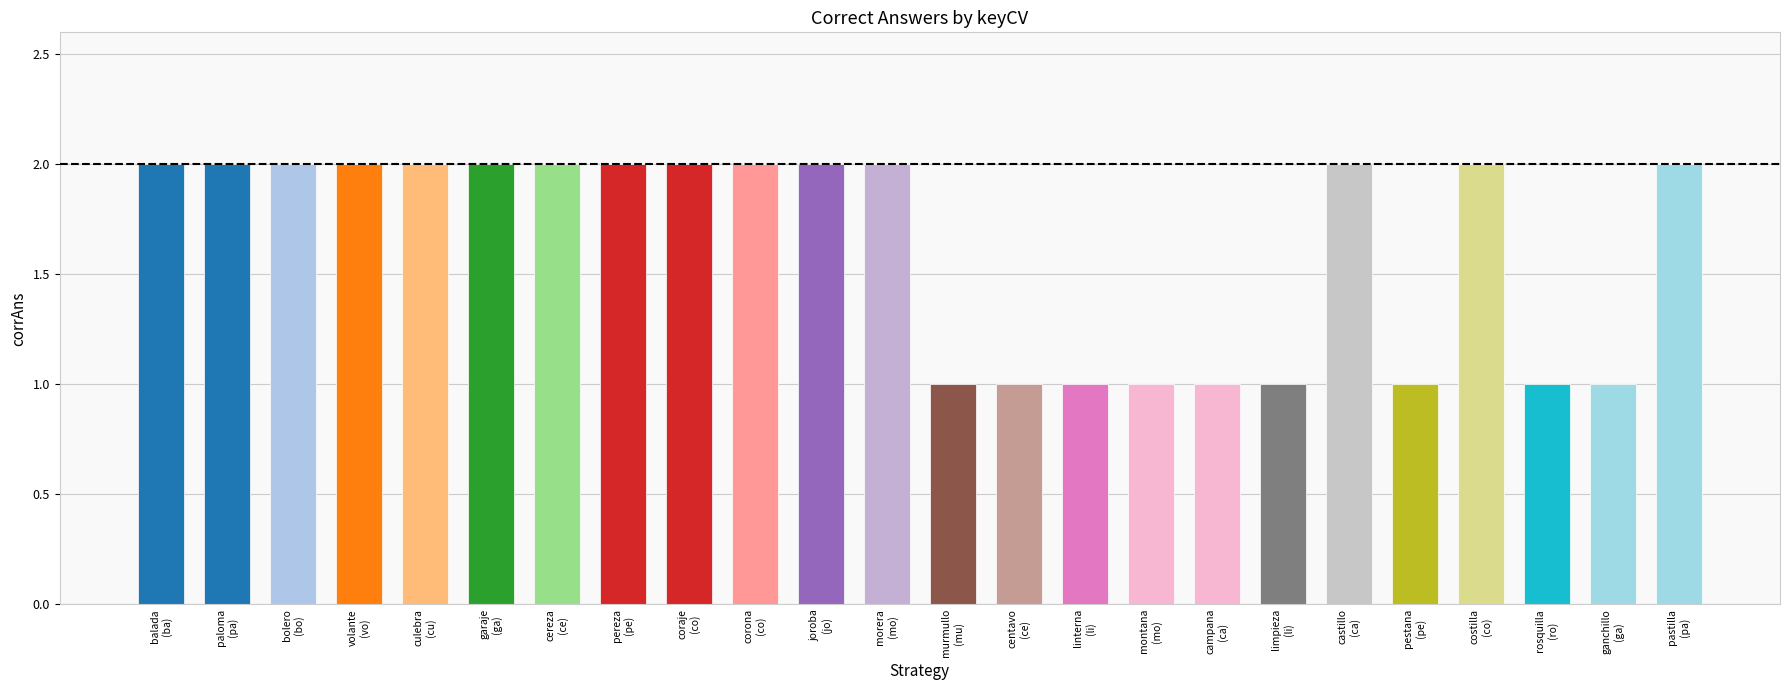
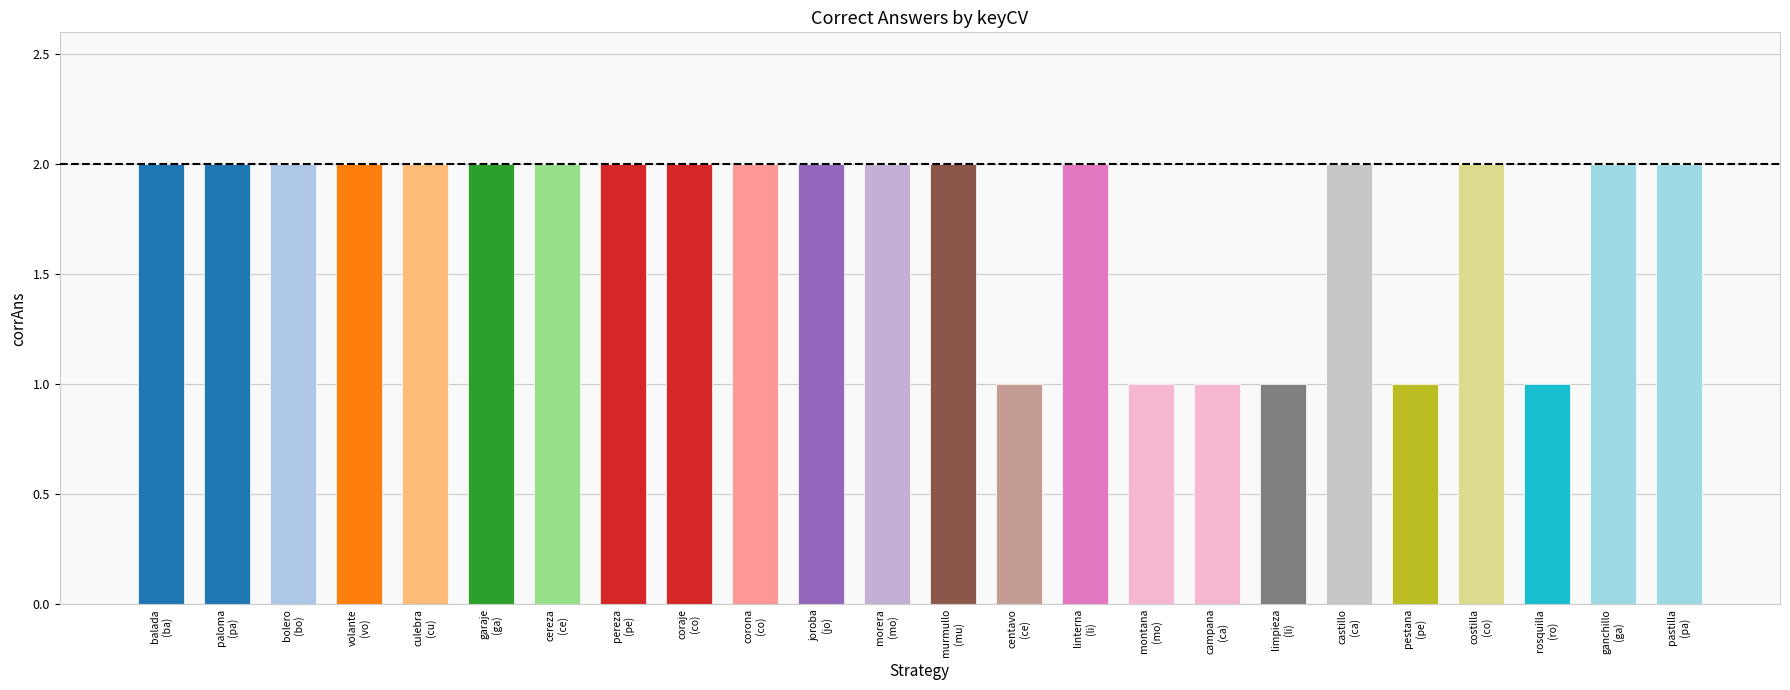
murmullo (mu): 1 -> 2
linterna (li): 1 -> 2
ganchillo (ga): 1 -> 2
